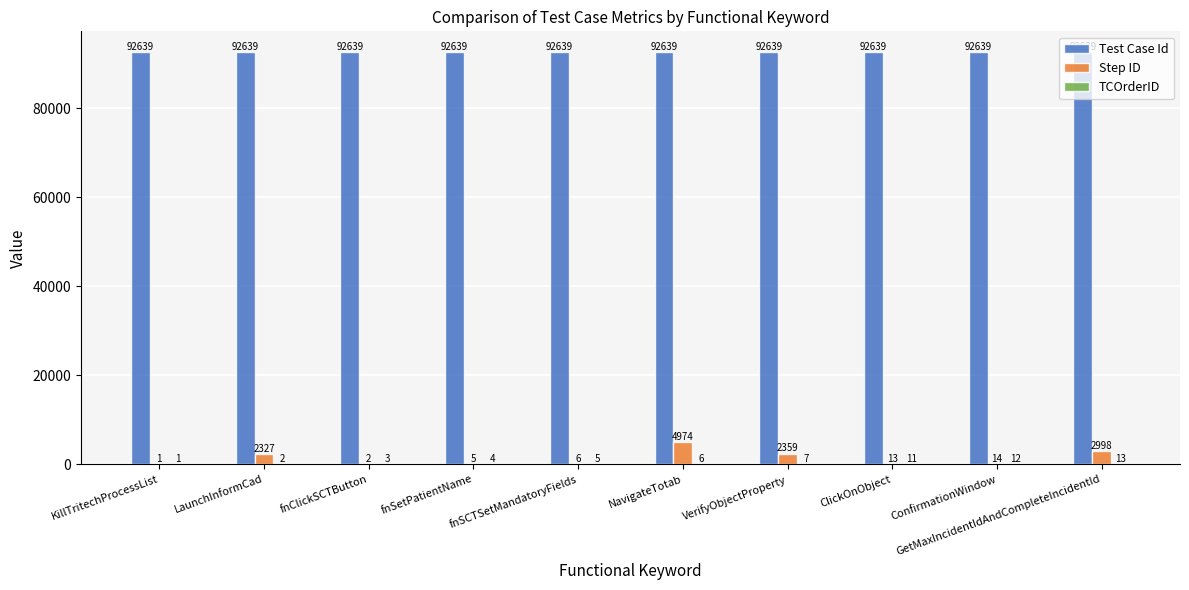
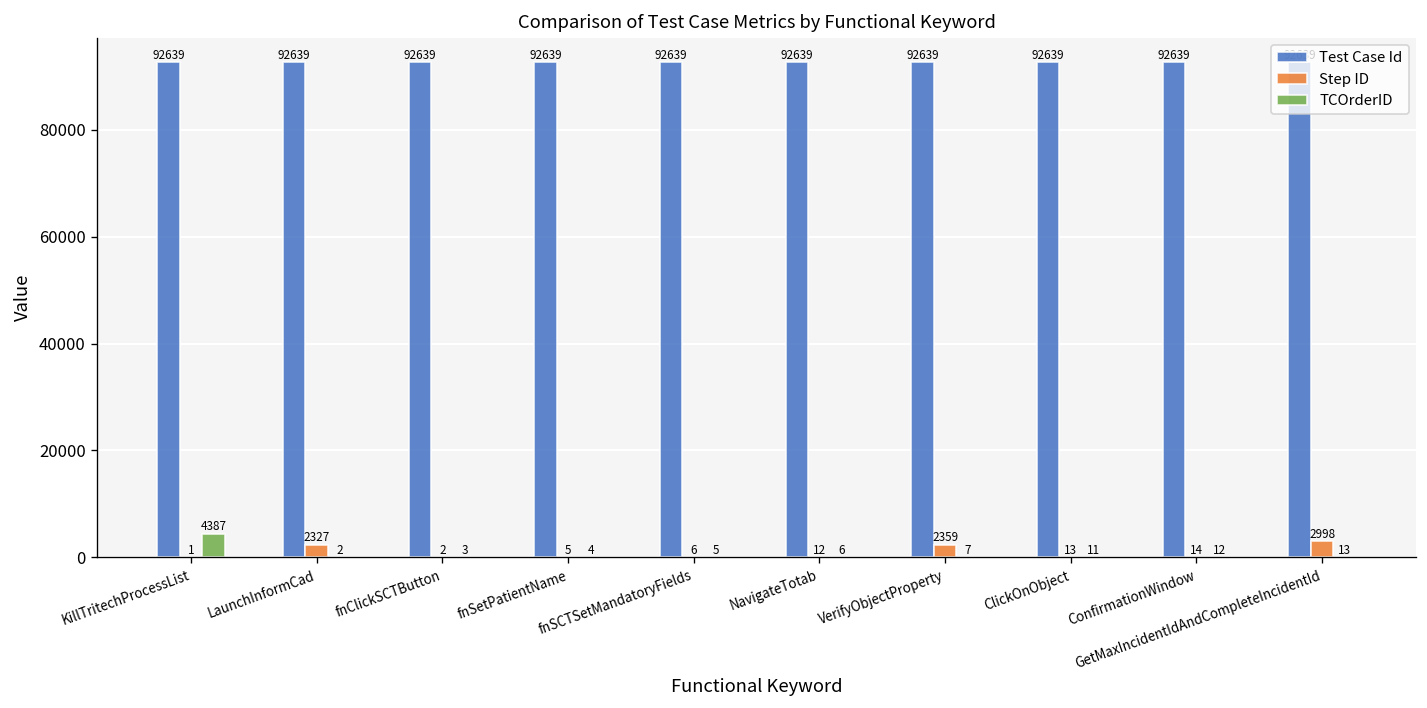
TCOrderID, KillTritechProcessList: 1 -> 4387
Step ID, NavigateTotab: 4974 -> 12
